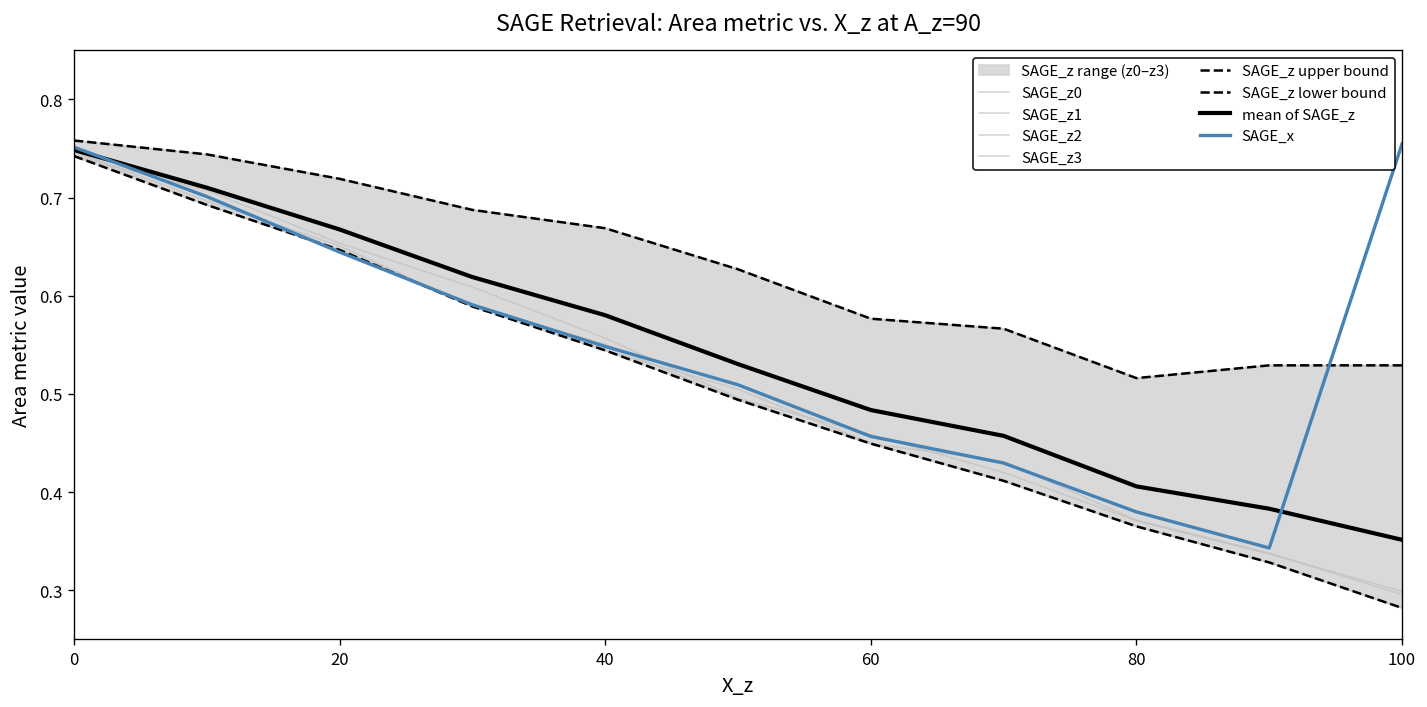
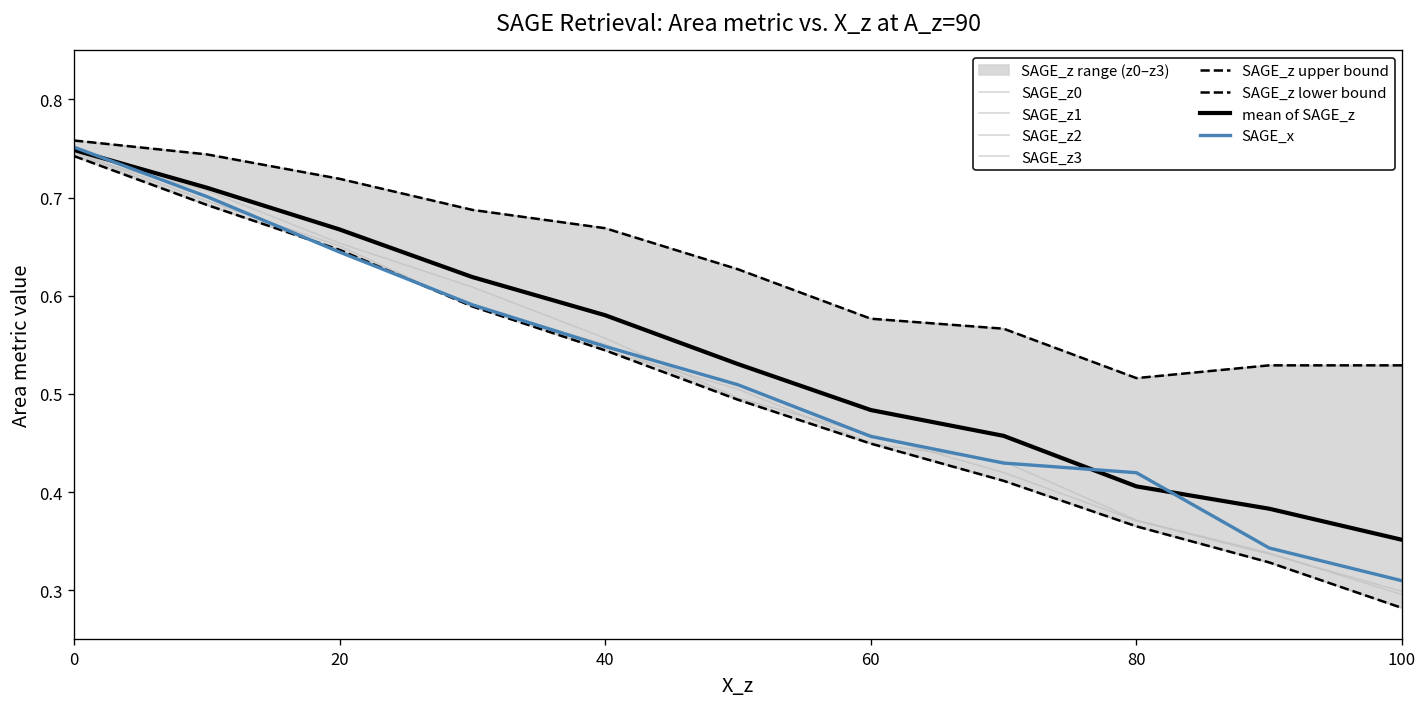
SAGE_x, 80: 0.38 -> 0.42
SAGE_x, 100: 0.75 -> 0.31
